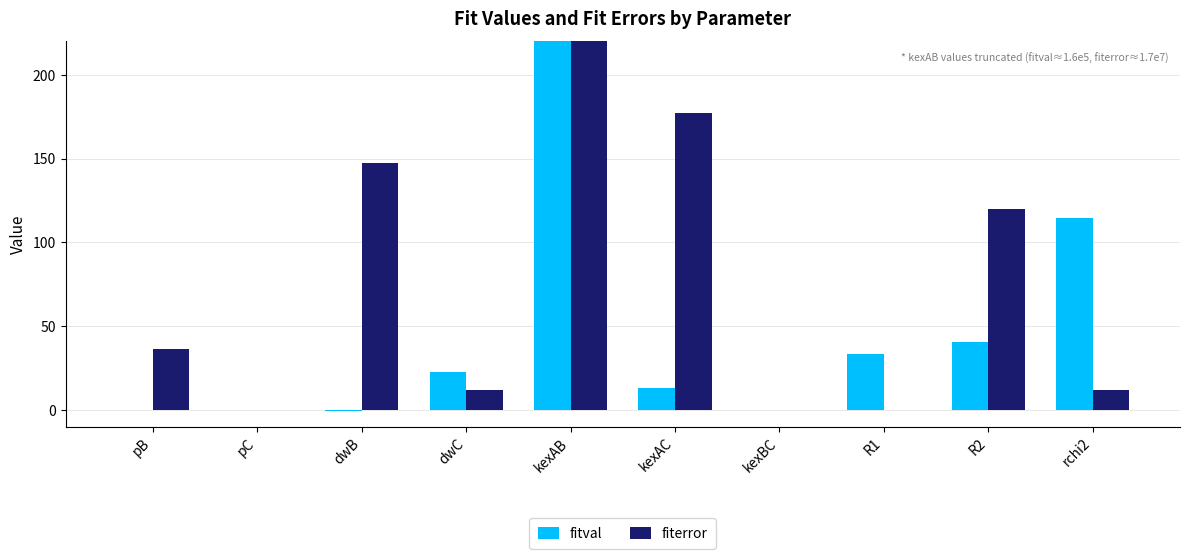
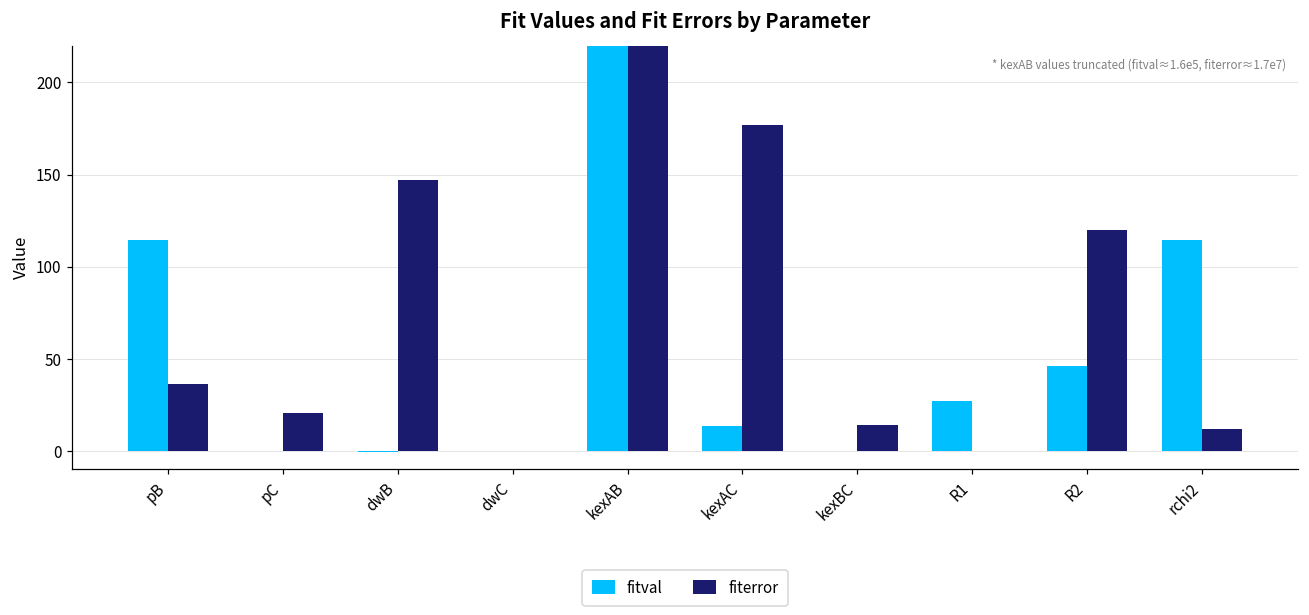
fitval, pB: 0 -> 115
fiterror, pC: 0 -> 21
fitval, dwC: 23 -> 0
fiterror, dwC: 12 -> 0
fiterror, kexBC: 0 -> 14
fitval, R1: 34 -> 27
fitval, R2: 40 -> 46
